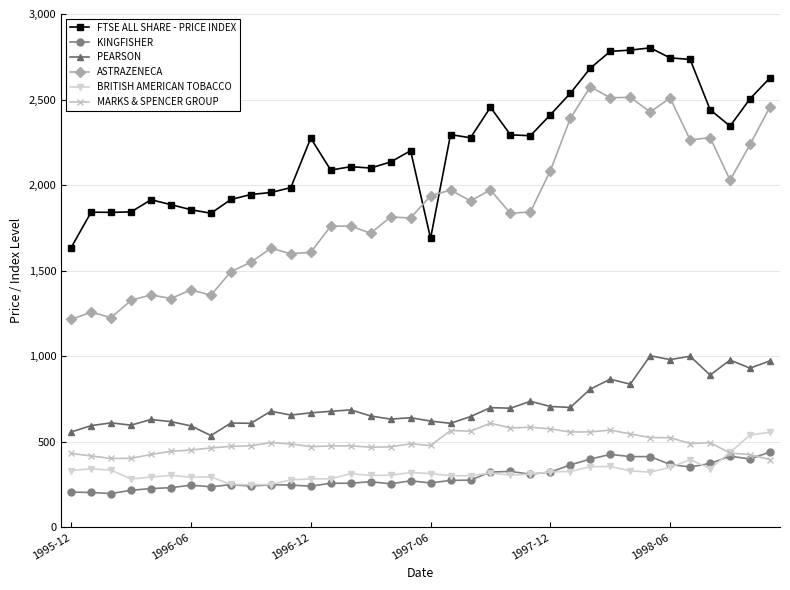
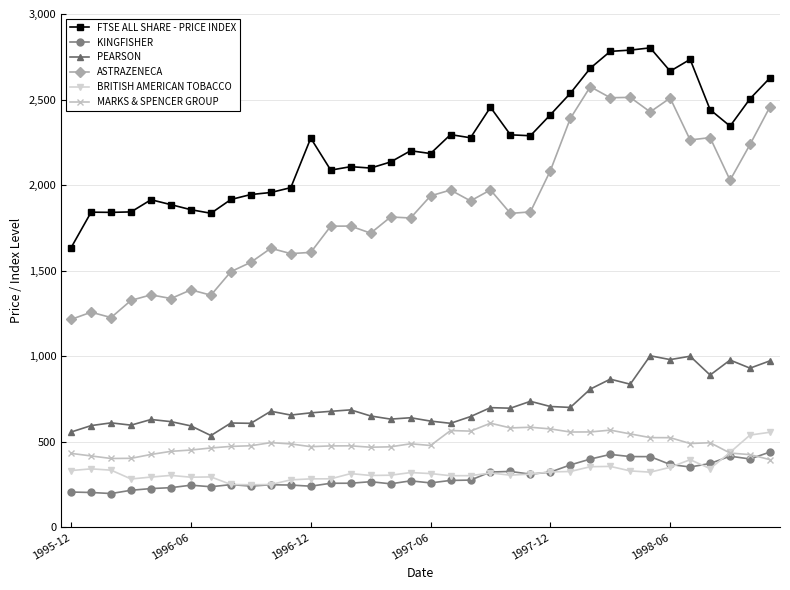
FTSE ALL SHARE - PRICE INDEX, 1997-06: 1,690 -> 2,180
FTSE ALL SHARE - PRICE INDEX, 1998-06: 2,740 -> 2,670
